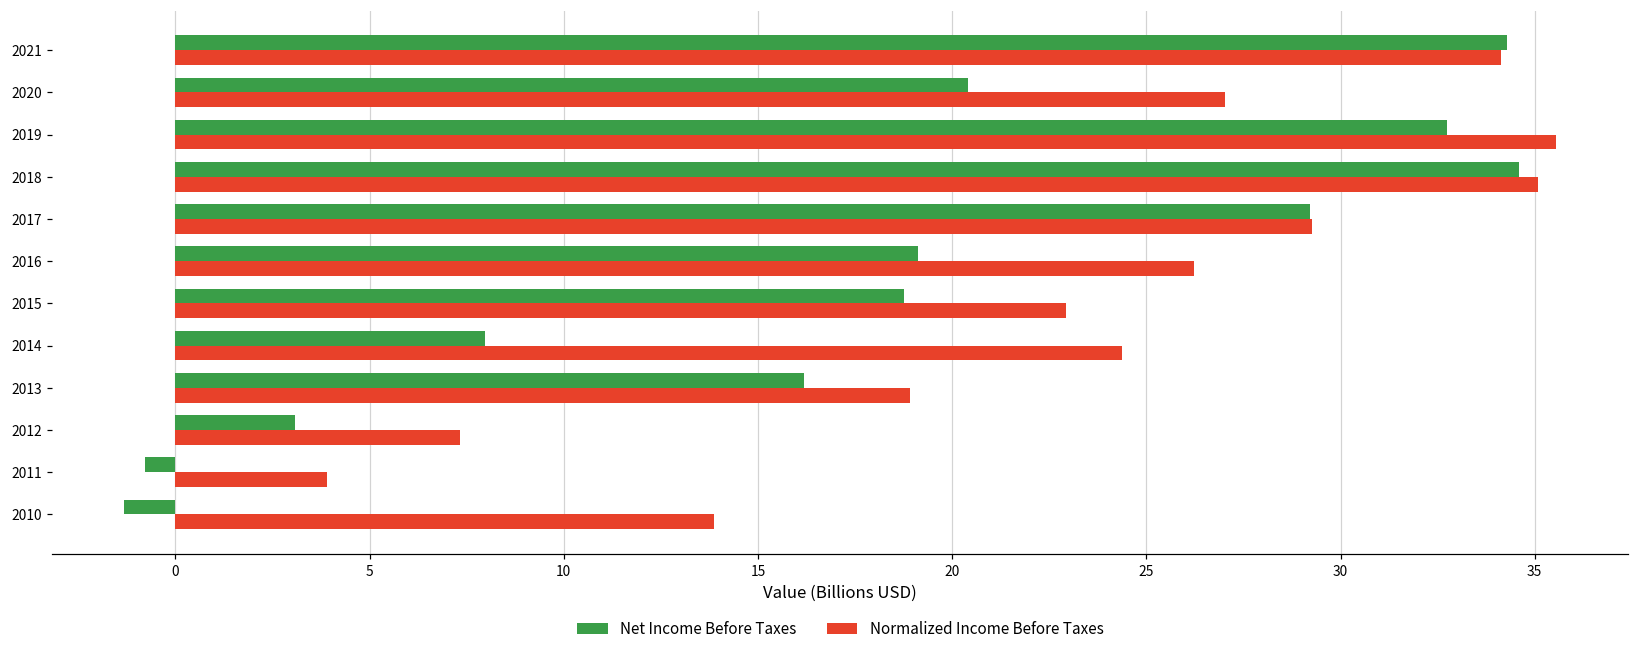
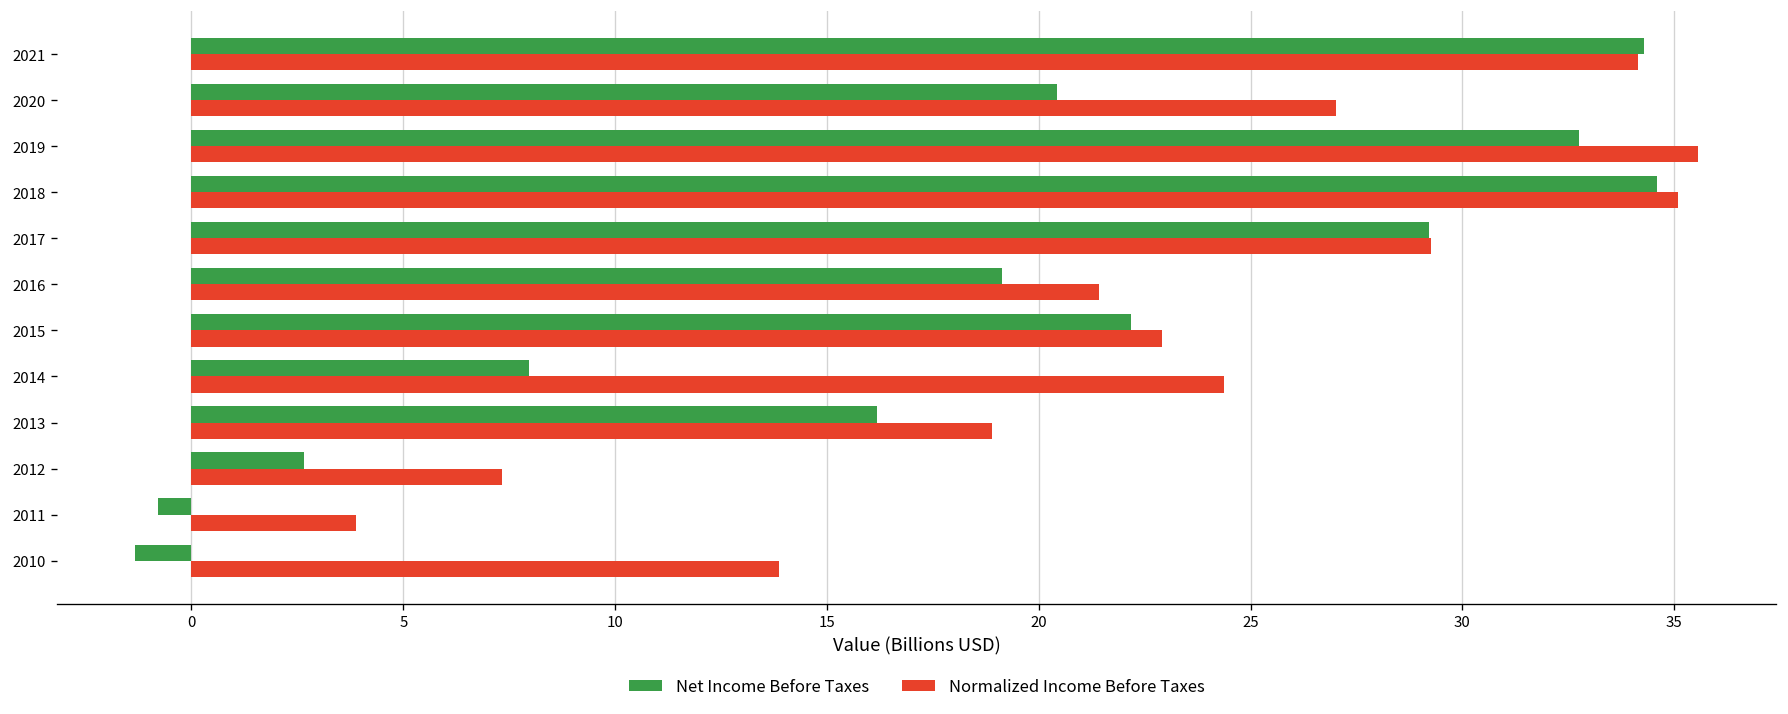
Normalized Income Before Taxes, 2016: 26.2 -> 21.4
Net Income Before Taxes, 2015: 18.8 -> 22.2
Net Income Before Taxes, 2012: 3.1 -> 2.7
